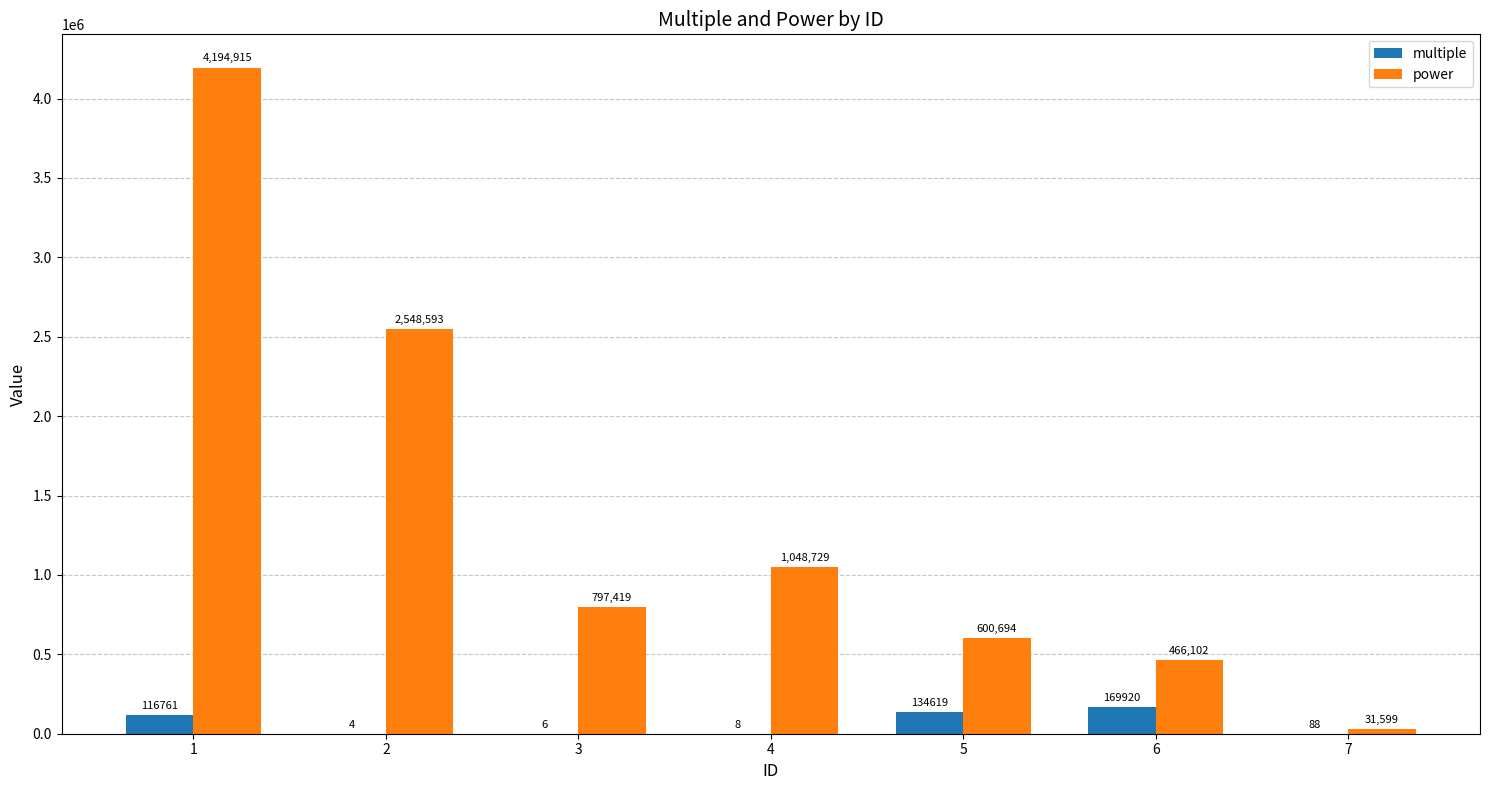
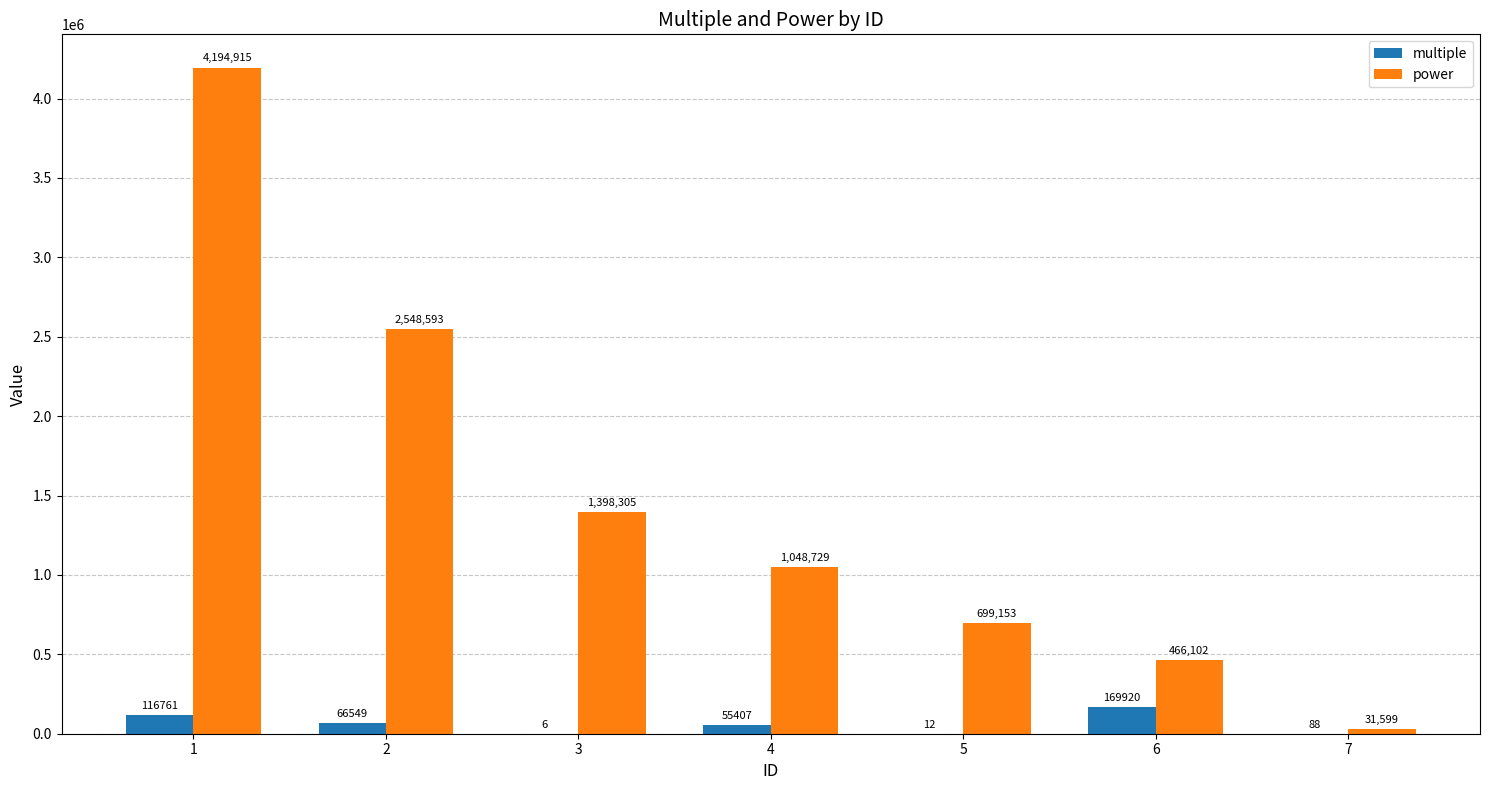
multiple, 2: 4 -> 66549
power, 3: 797,419 -> 1,398,305
multiple, 4: 8 -> 55407
multiple, 5: 134619 -> 12
power, 5: 600,694 -> 699,153
